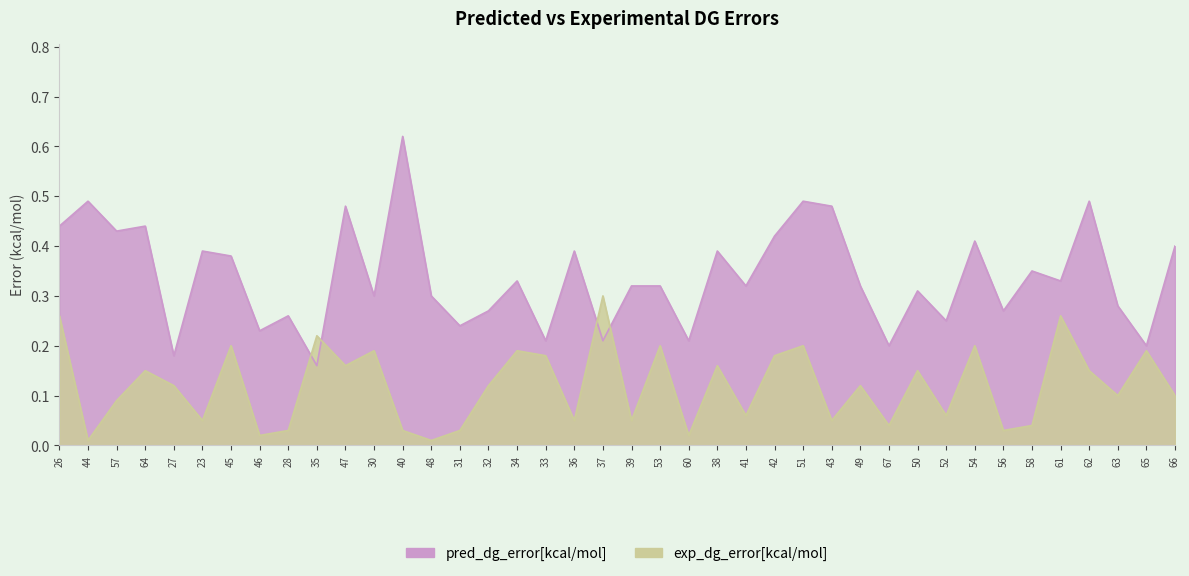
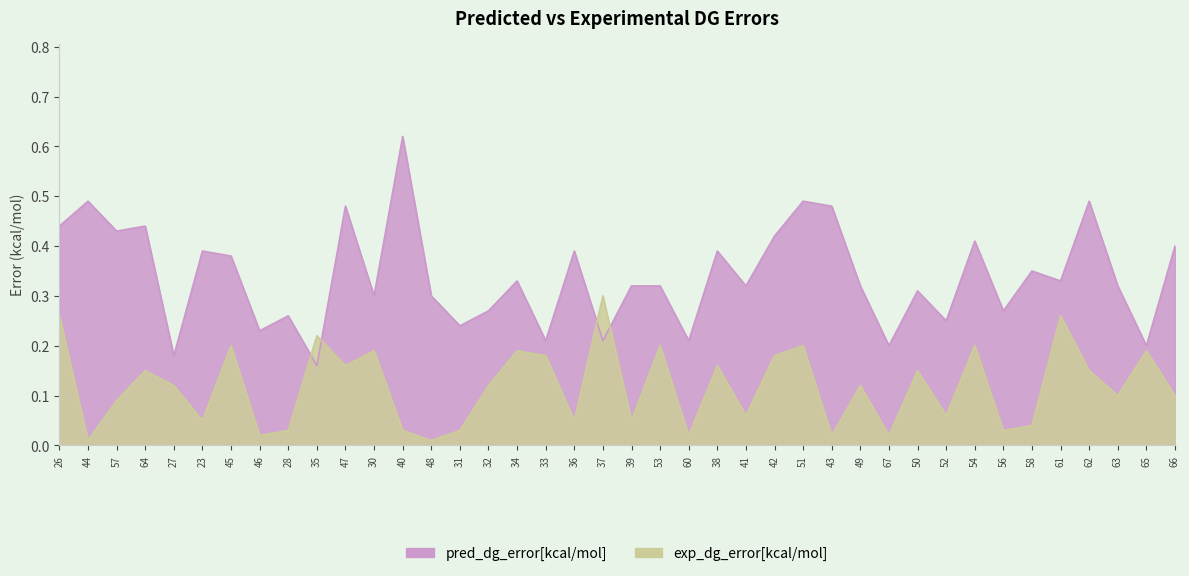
exp_dg_error[kcal/mol], 43: 0.05 -> 0.02
exp_dg_error[kcal/mol], 67: 0.04 -> 0.02
pred_dg_error[kcal/mol], 63: 0.28 -> 0.32
